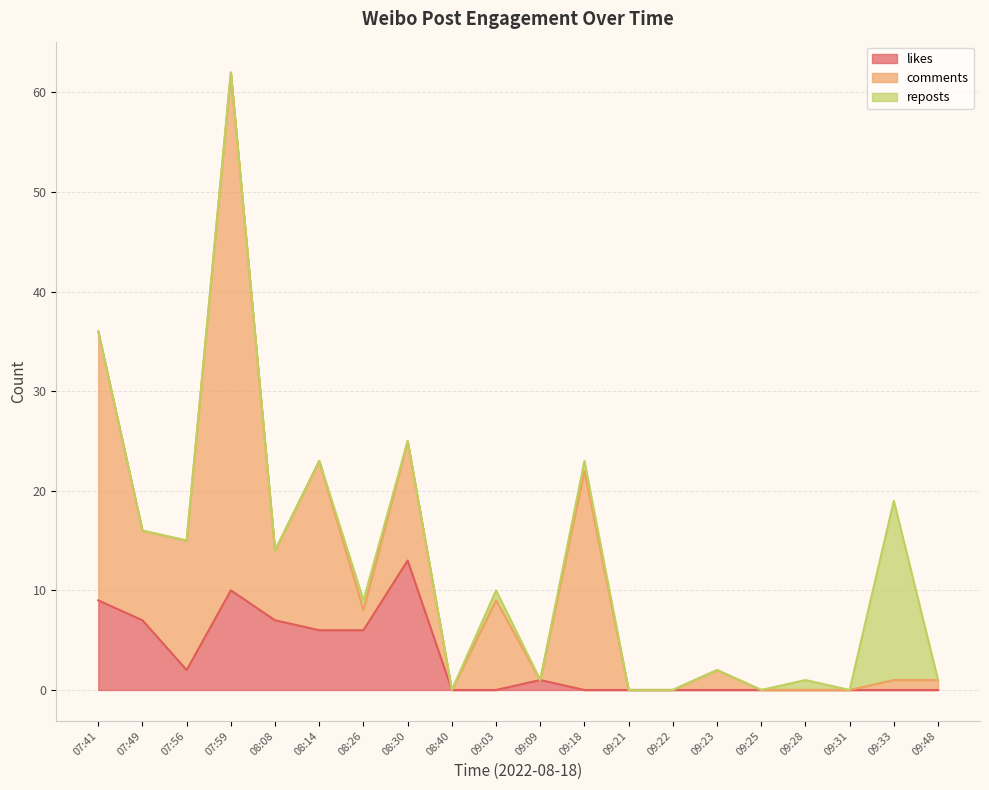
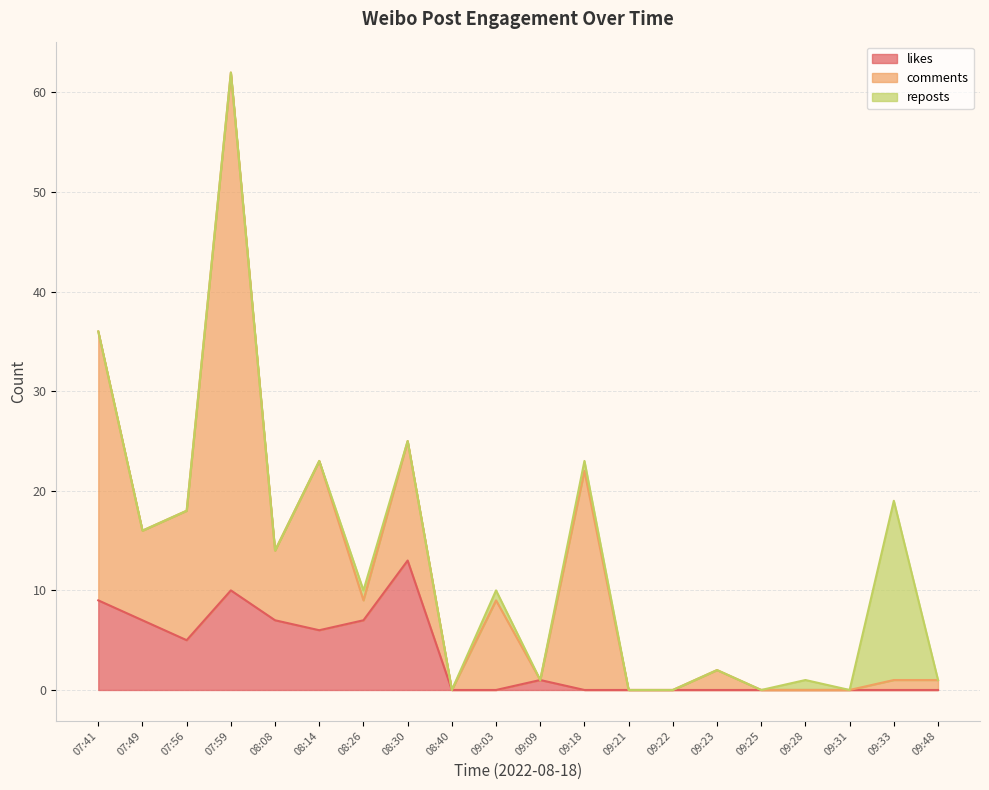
likes, 07:56: 2 -> 5
likes, 08:26: 6 -> 7
